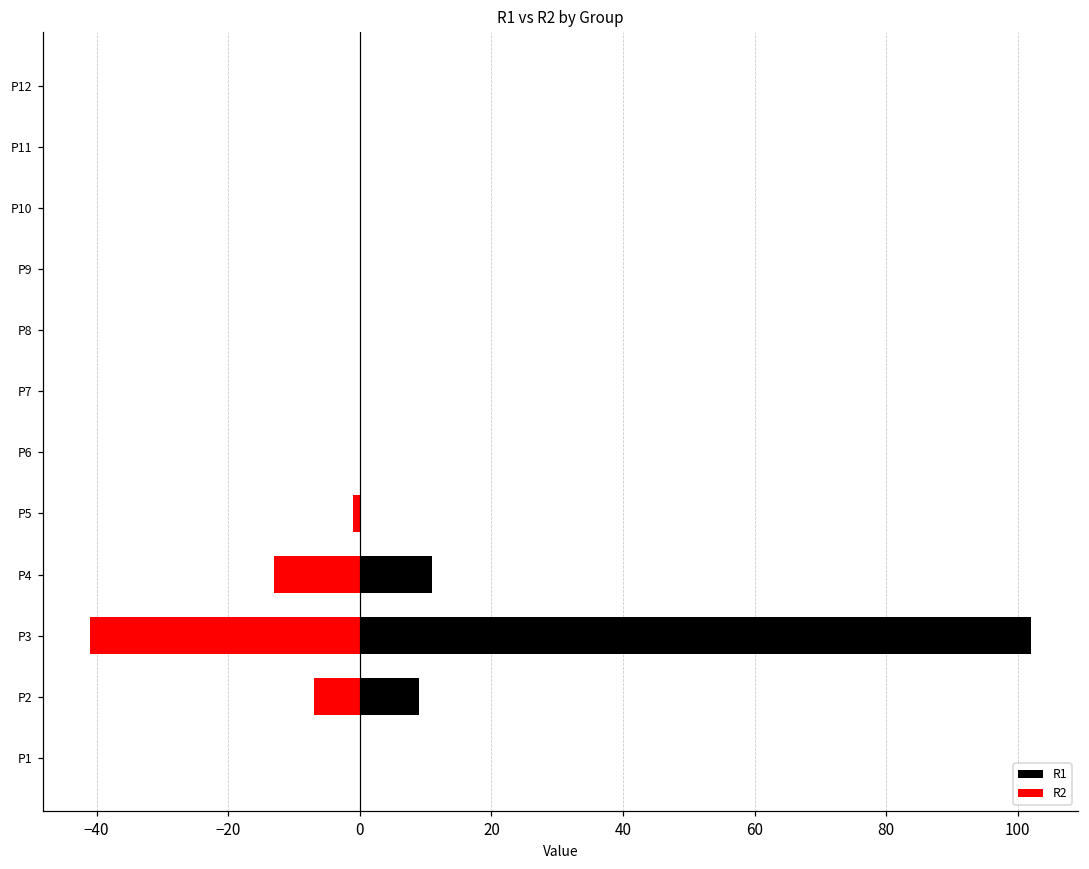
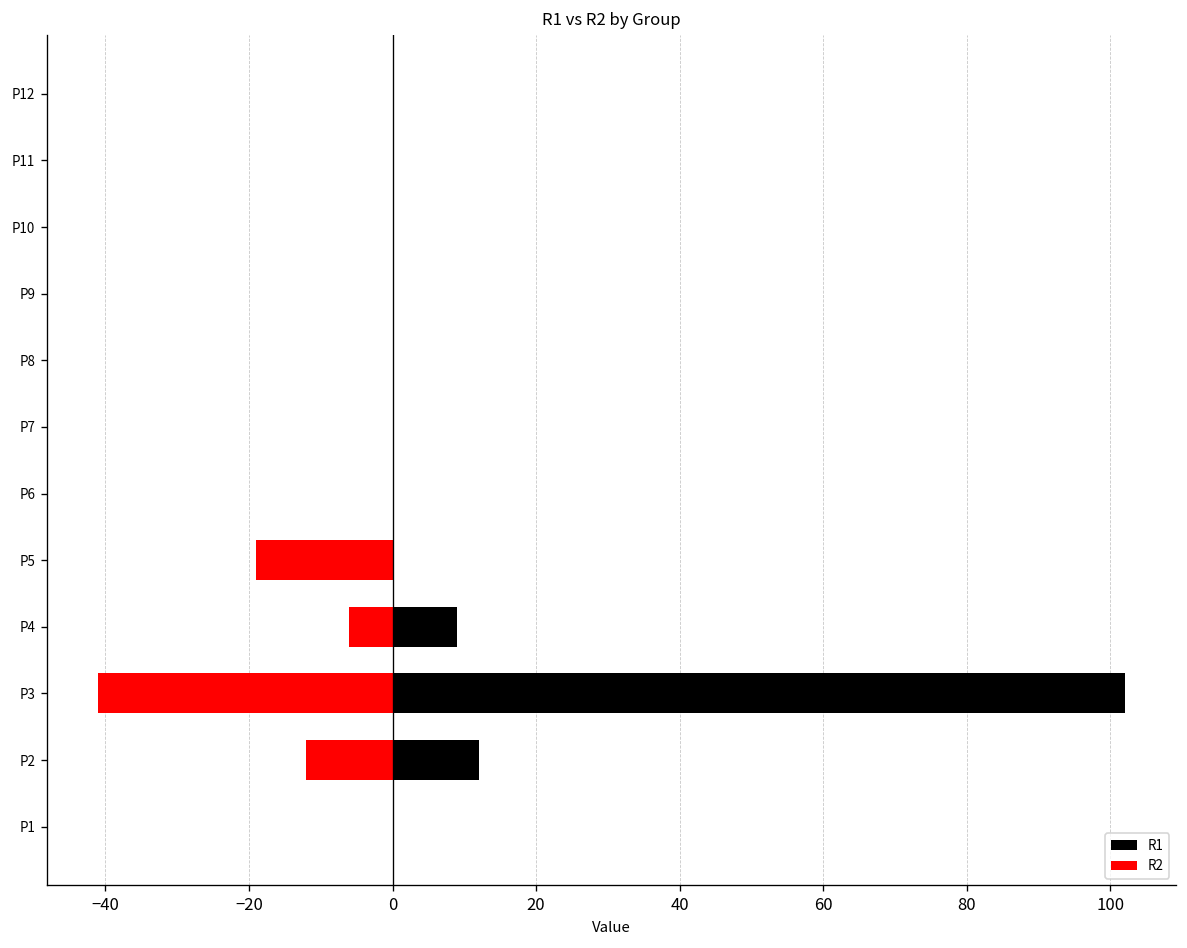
R2, P5: -1 -> -19
R1, P4: 11 -> 9
R2, P4: -13 -> -6
R1, P2: 9 -> 12
R2, P2: -7 -> -12
